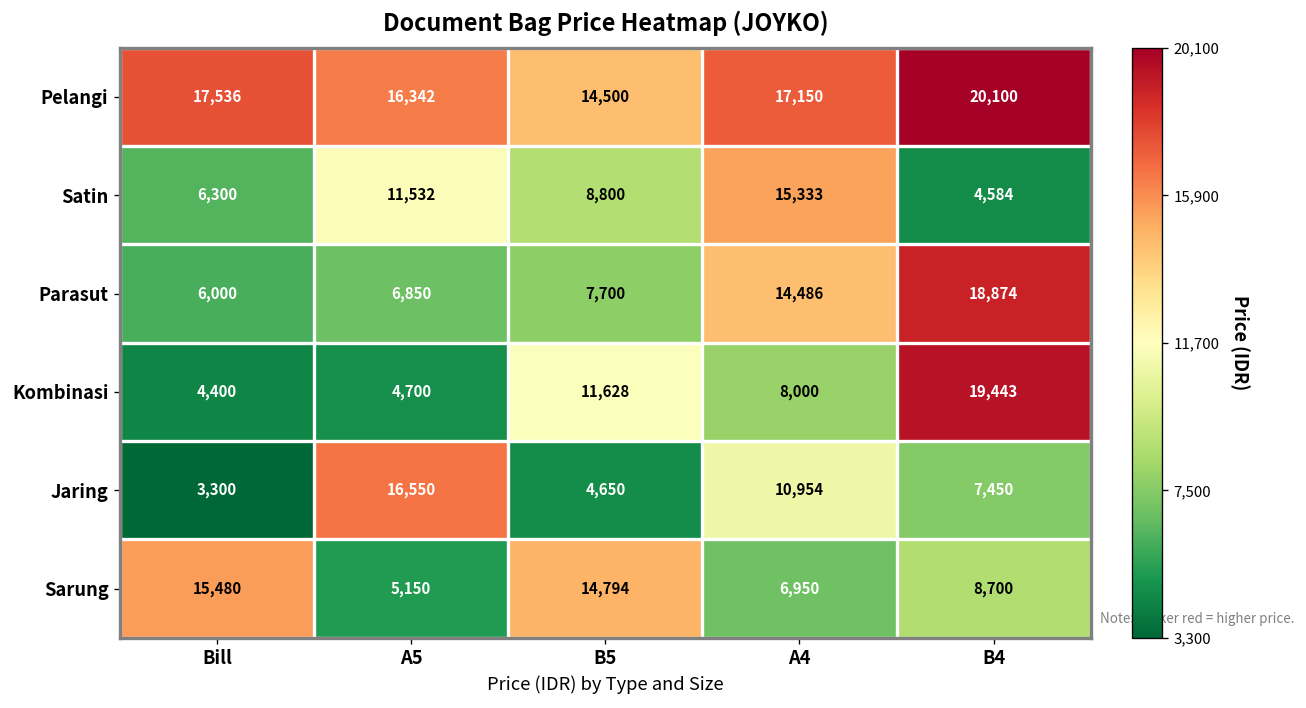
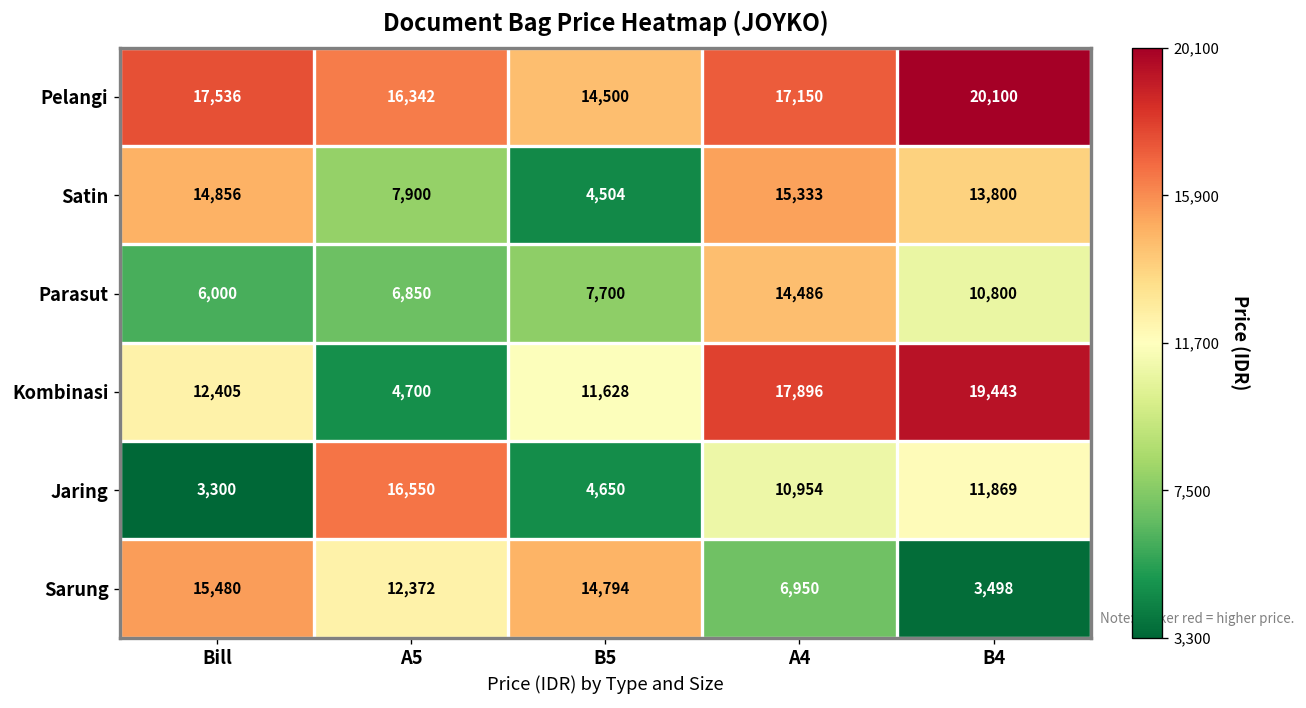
Satin, Bill: 6,300 -> 14,856
Satin, A5: 11,532 -> 7,900
Satin, B5: 8,800 -> 4,504
Satin, B4: 4,584 -> 13,800
Parasut, B4: 18,874 -> 10,800
Kombinasi, Bill: 4,400 -> 12,405
Kombinasi, A4: 8,000 -> 17,896
Jaring, B4: 7,450 -> 11,869
Sarung, A5: 5,150 -> 12,372
Sarung, B4: 8,700 -> 3,498
